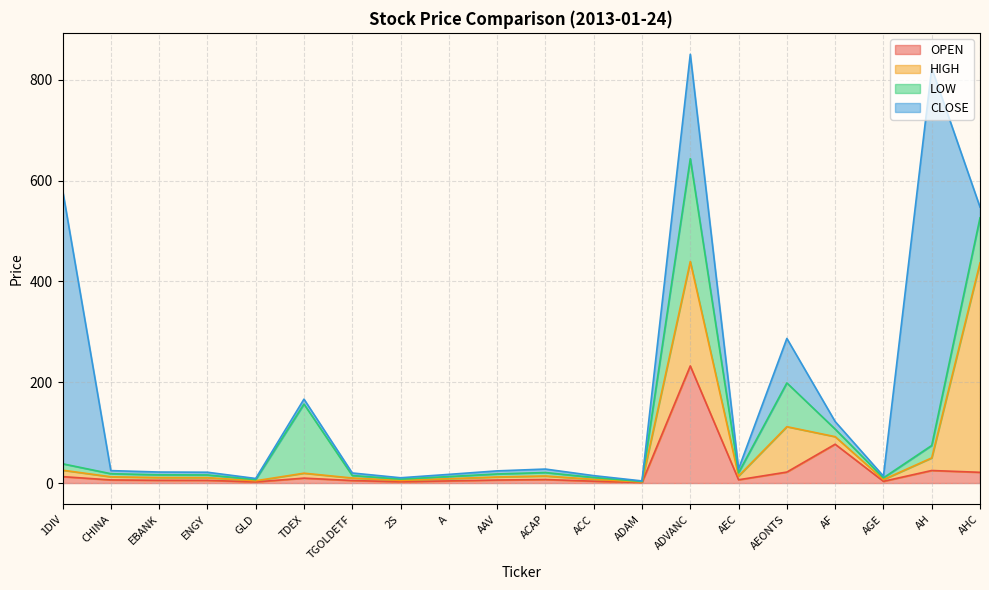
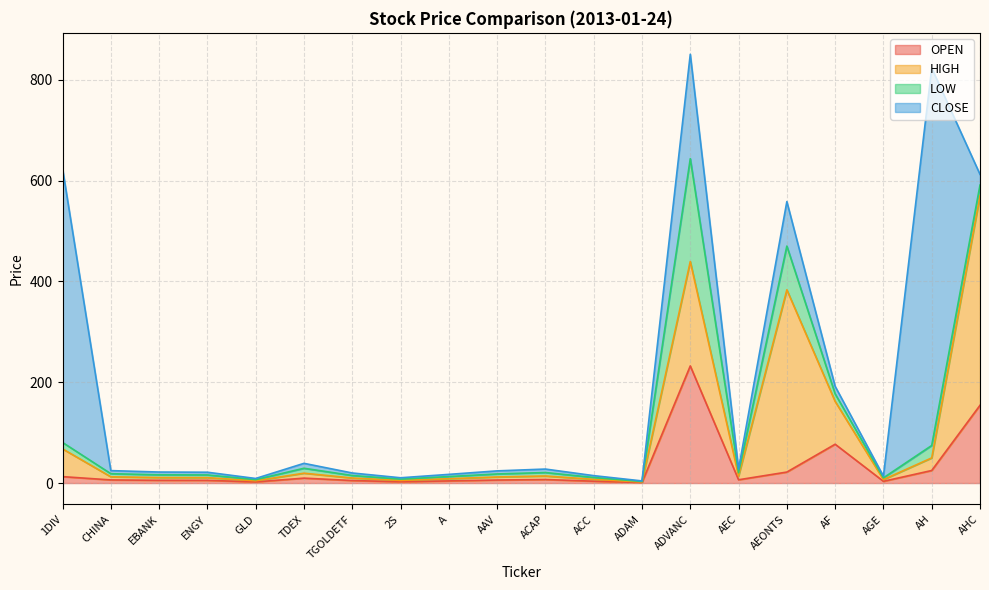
HIGH, 1DIV: 10 -> 60
LOW, TDEX: 140 -> 10
HIGH, AEONTS: 90 -> 360
HIGH, AF: 20 -> 80
OPEN, AHC: 20 -> 150
LOW, AHC: 90 -> 20
